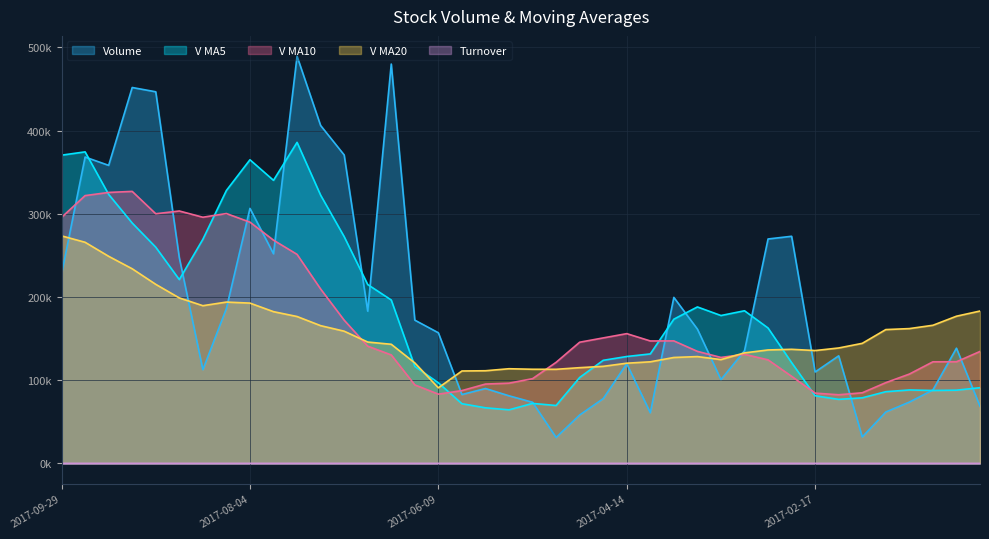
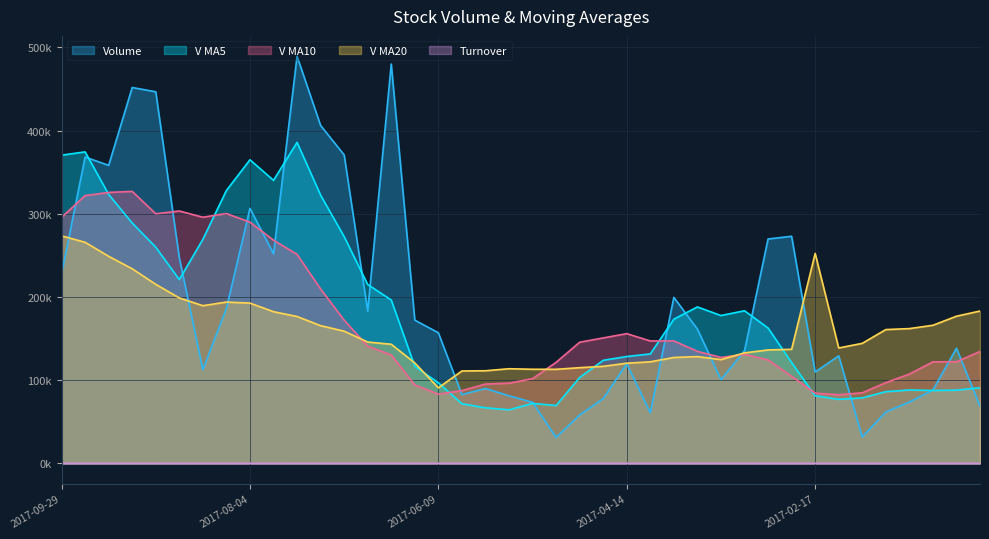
V MA20, 2017-02-17: 140000 -> 250000
